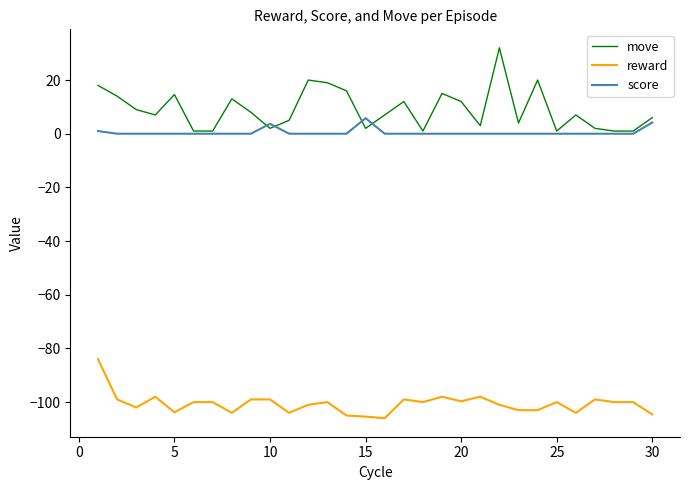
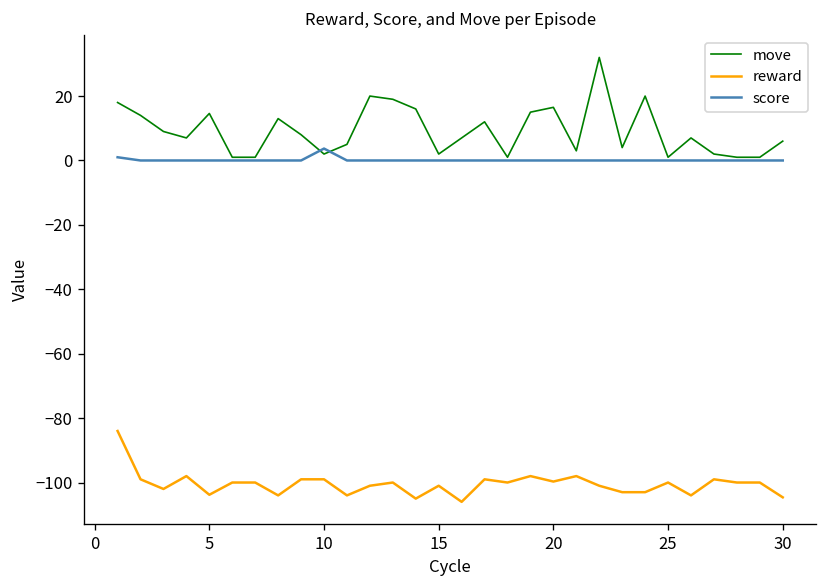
reward, 15: -105 -> -101
score, 15: 6 -> 0
move, 20: 12 -> 17
score, 30: 4 -> 0
